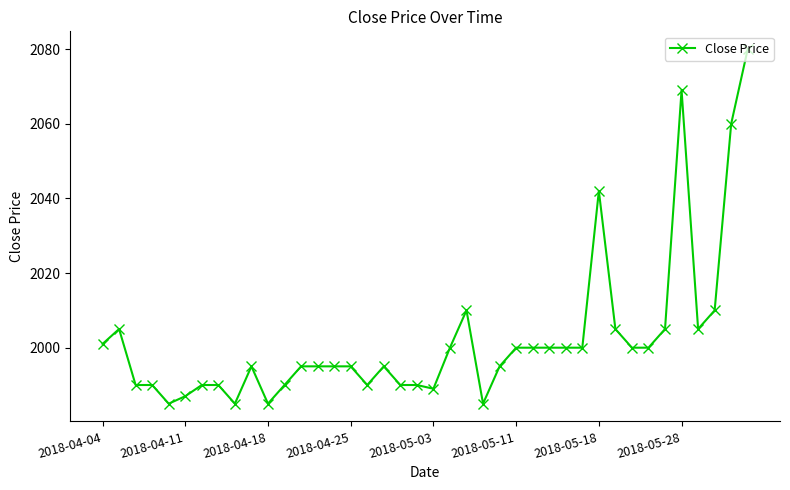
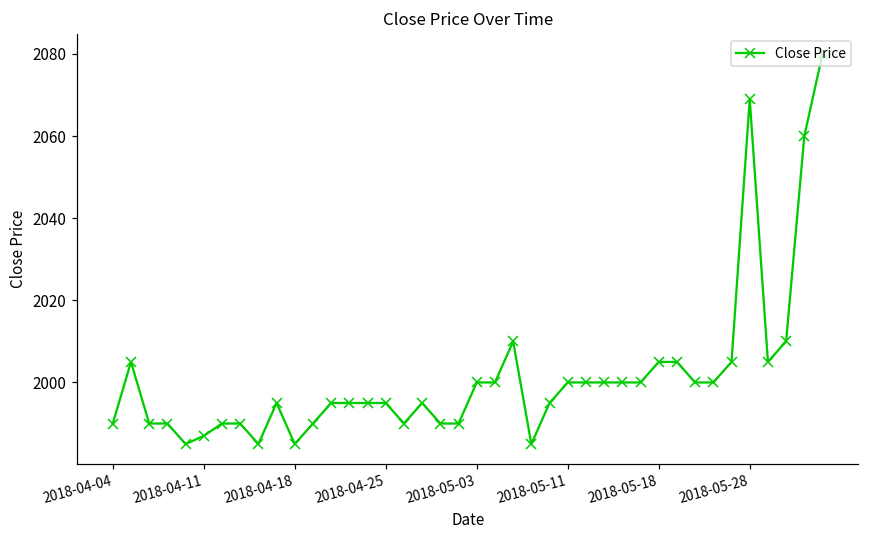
2018-04-04: 2001 -> 1990
2018-05-03: 1989 -> 2000
2018-05-18: 2042 -> 2005
